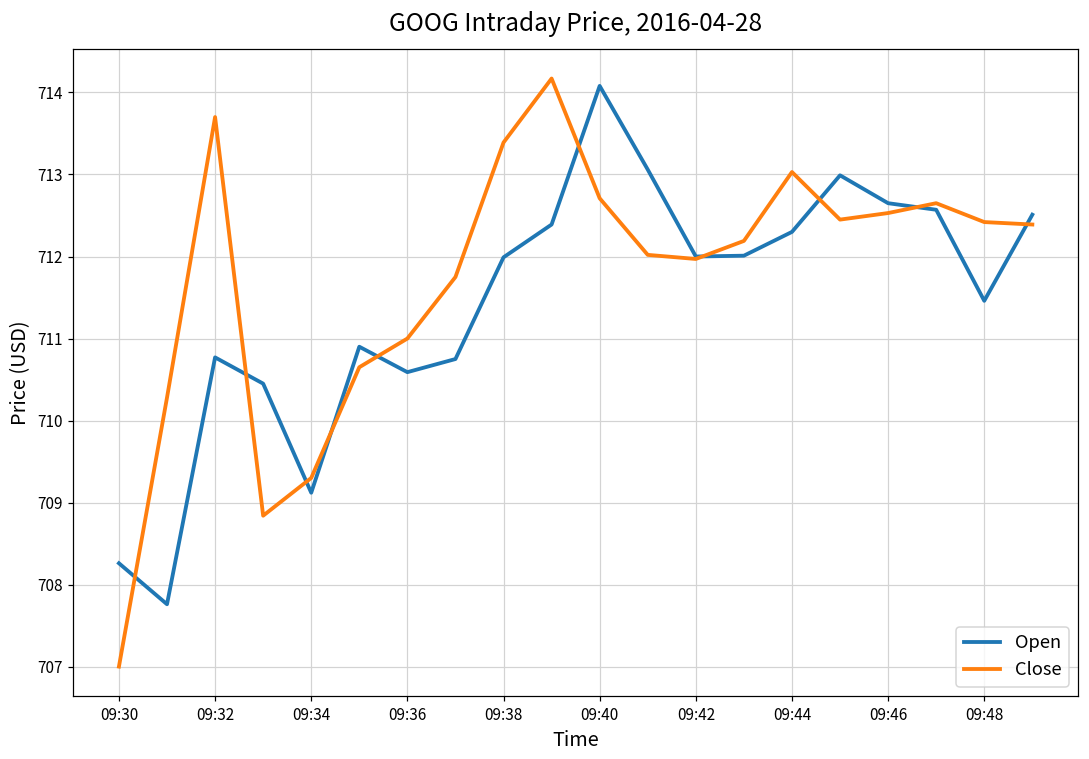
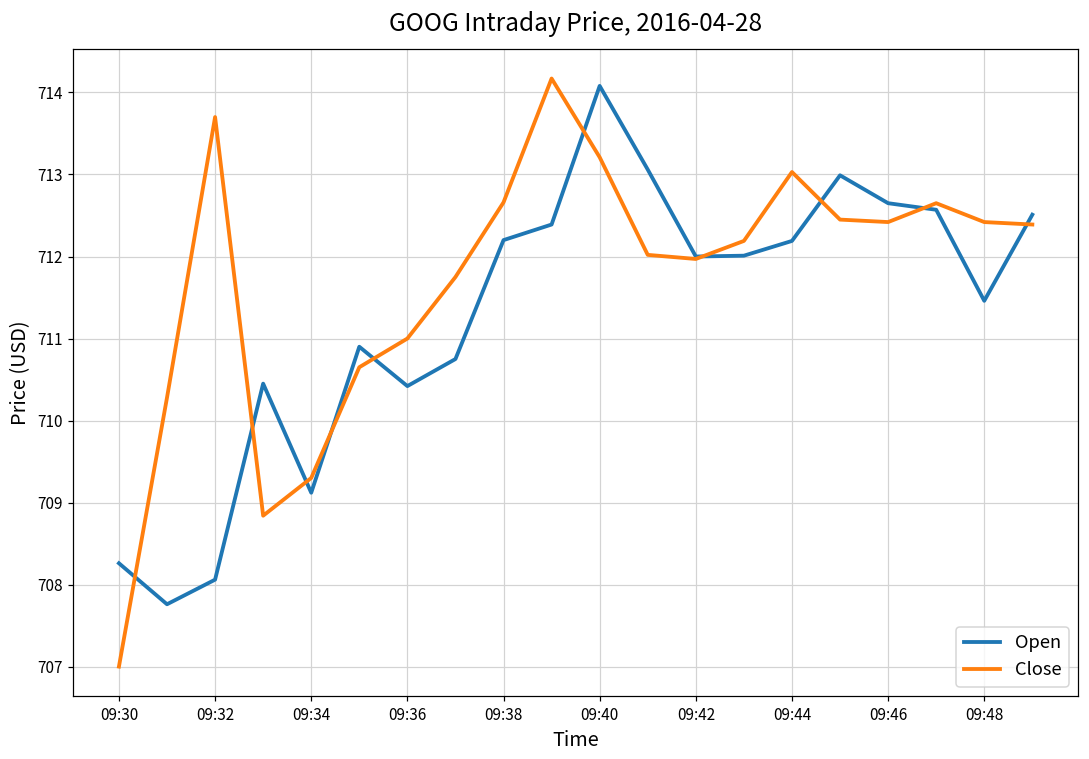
Open, 09:32: 710.8 -> 708.1
Open, 09:36: 710.6 -> 710.4
Open, 09:38: 712.0 -> 712.2
Close, 09:38: 713.4 -> 712.7
Close, 09:40: 712.7 -> 713.2
Open, 09:44: 712.3 -> 712.2
Close, 09:46: 712.5 -> 712.4
